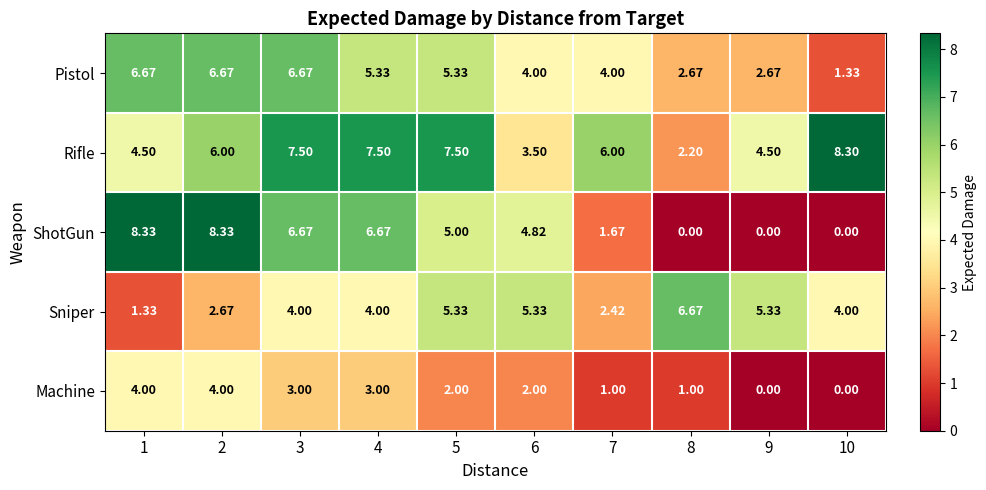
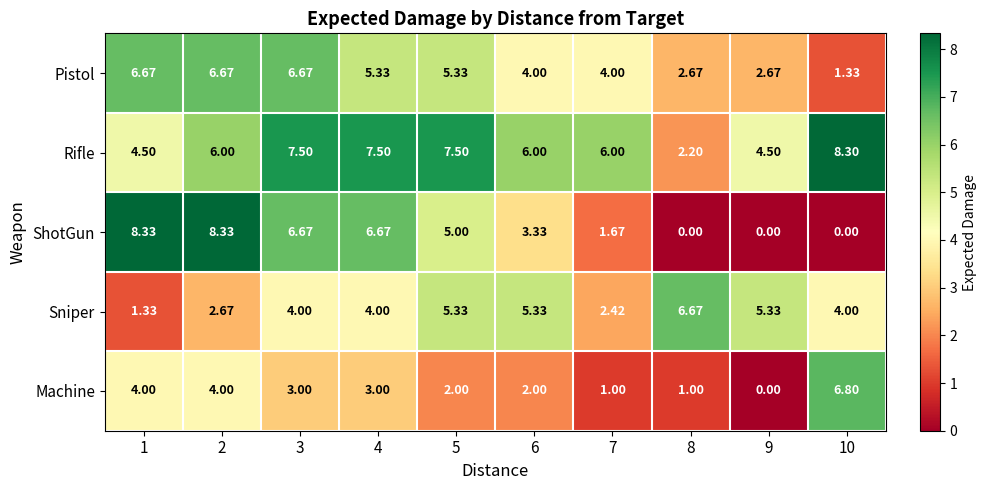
Rifle, 6: 3.50 -> 6.00
ShotGun, 6: 4.82 -> 3.33
Machine, 10: 0.00 -> 6.80
